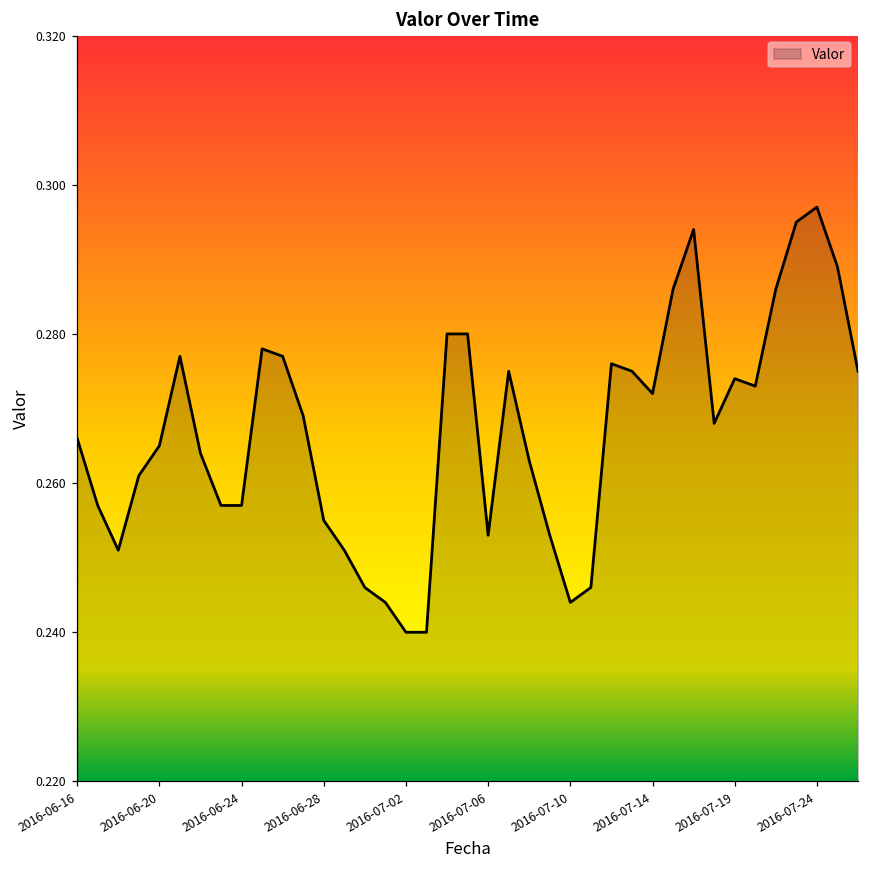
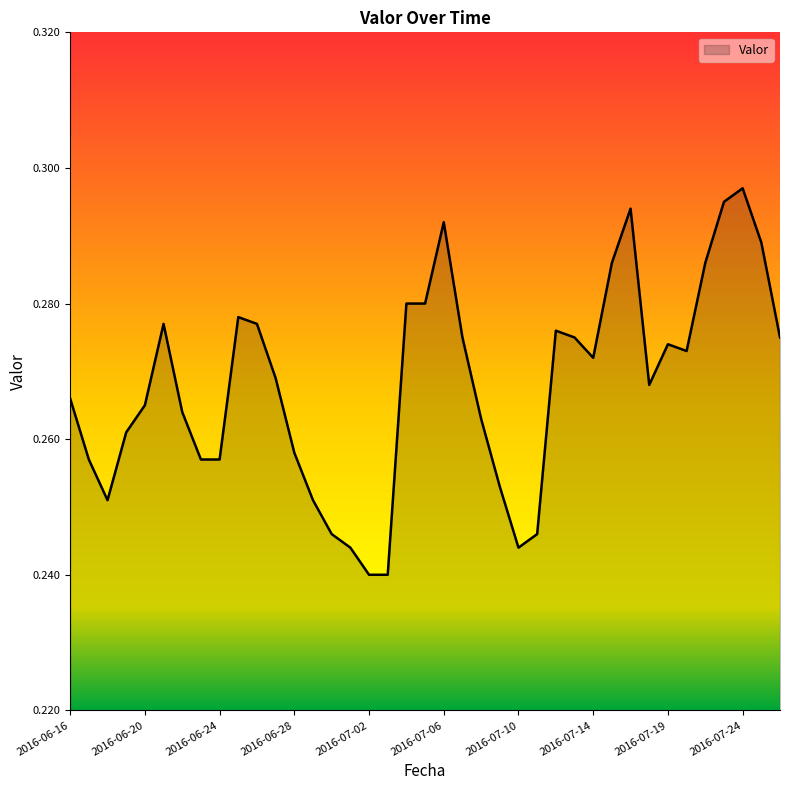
2016-06-28: 0.255 -> 0.258
2016-07-06: 0.253 -> 0.292
